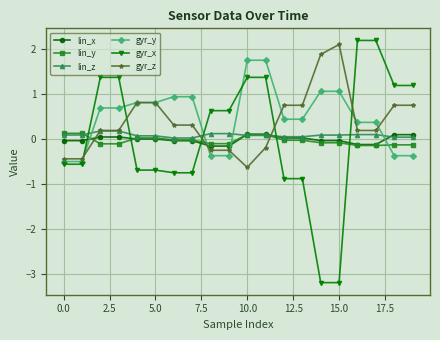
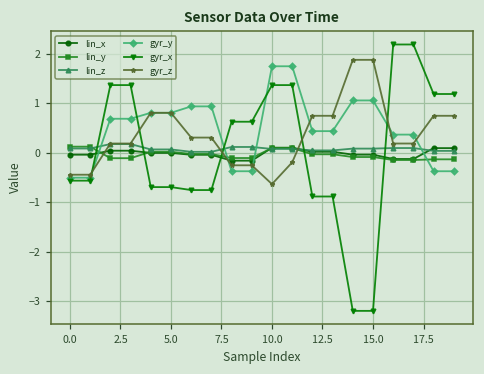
gyr_z, 15.0: 2.1 -> 1.9
